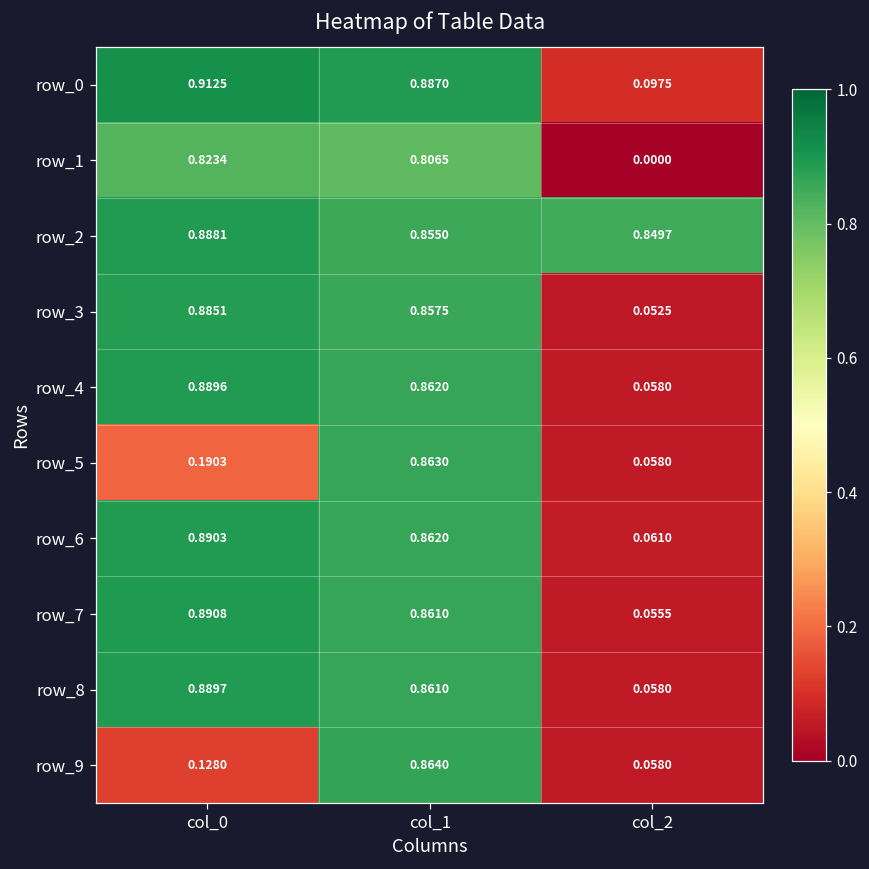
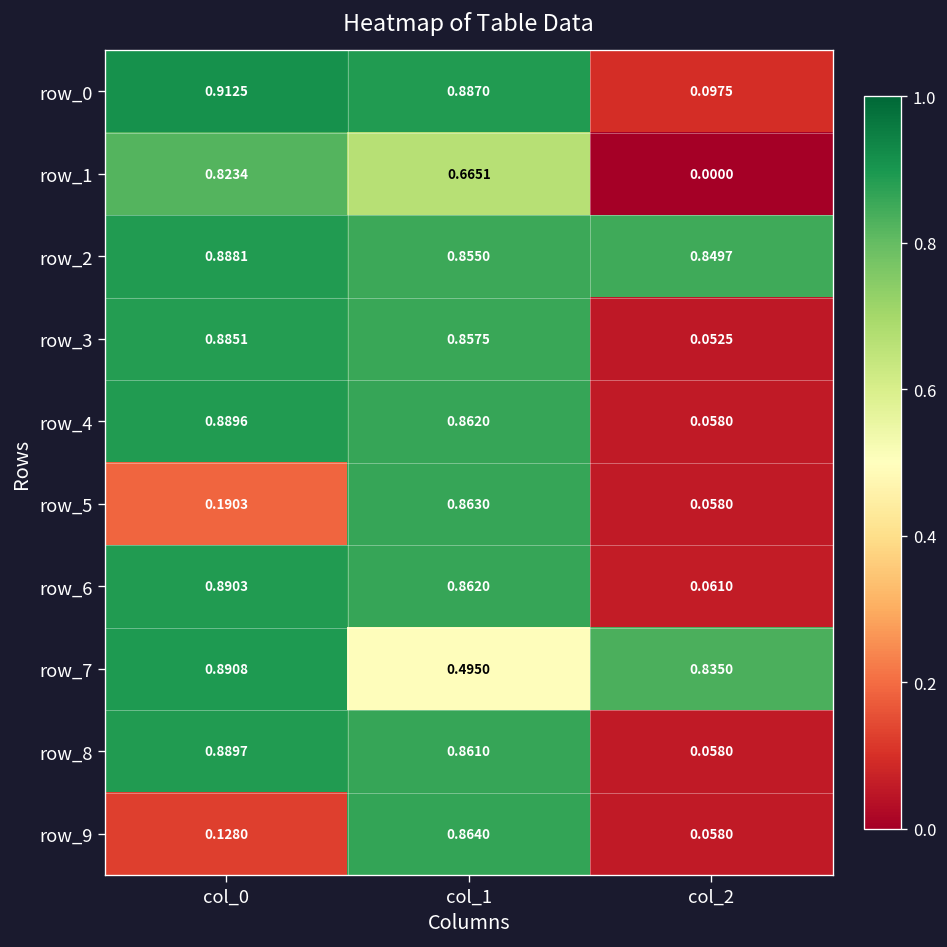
row_1, col_1: 0.8065 -> 0.6651
row_7, col_1: 0.8610 -> 0.4950
row_7, col_2: 0.0555 -> 0.8350
